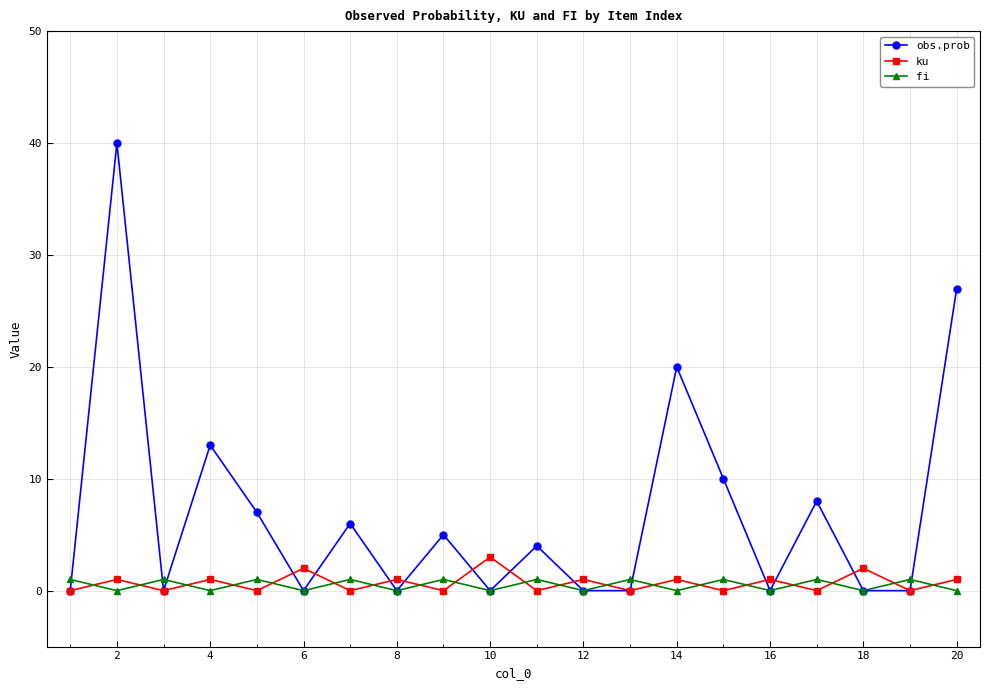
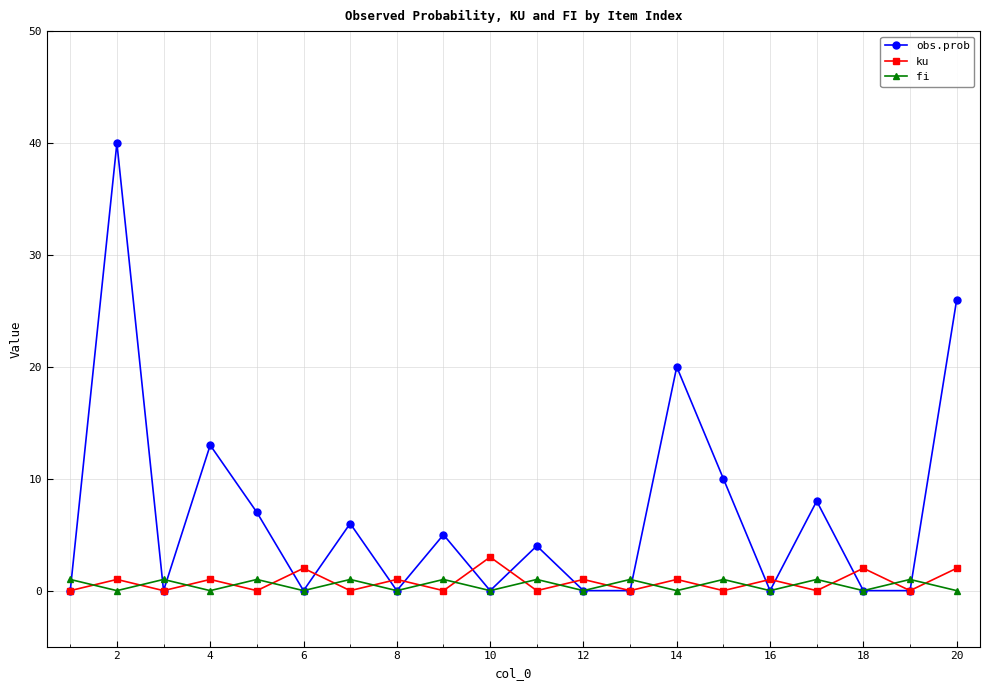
obs.prob, 20: 27 -> 26
ku, 20: 1 -> 2
